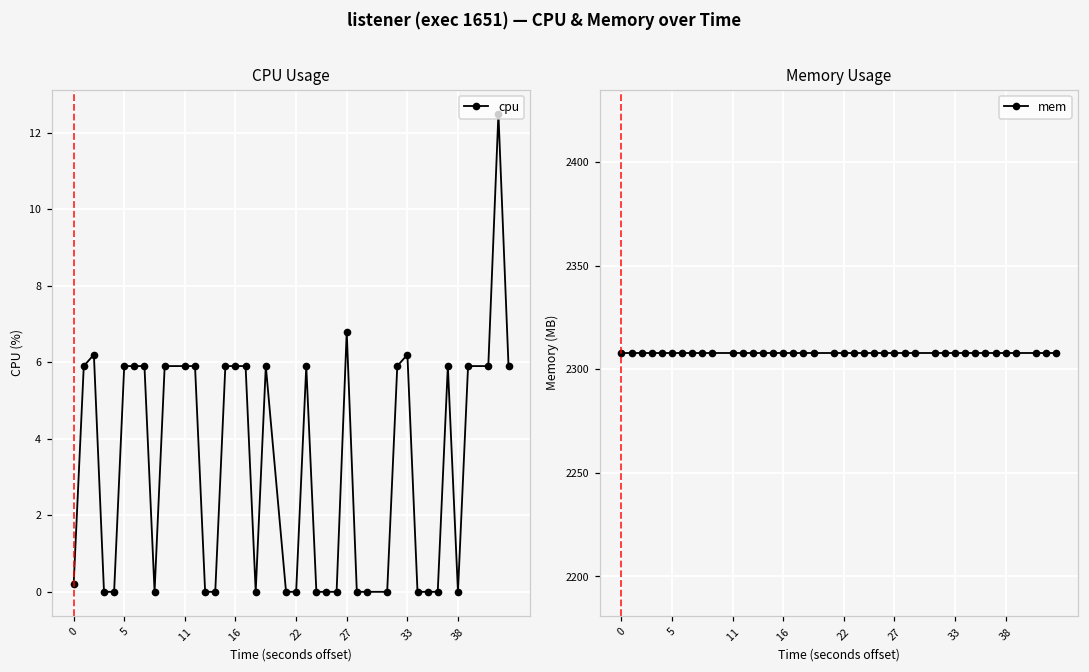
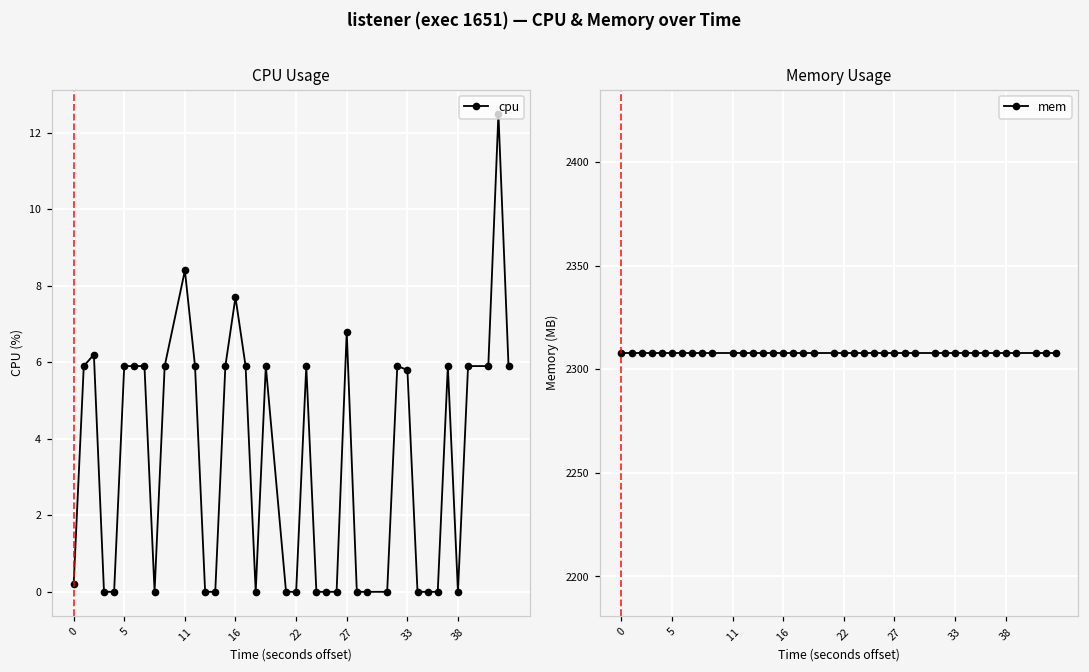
CPU Usage, 11: 5.9 -> 8.4
CPU Usage, 16: 5.9 -> 7.7
CPU Usage, 33: 6.2 -> 5.8
